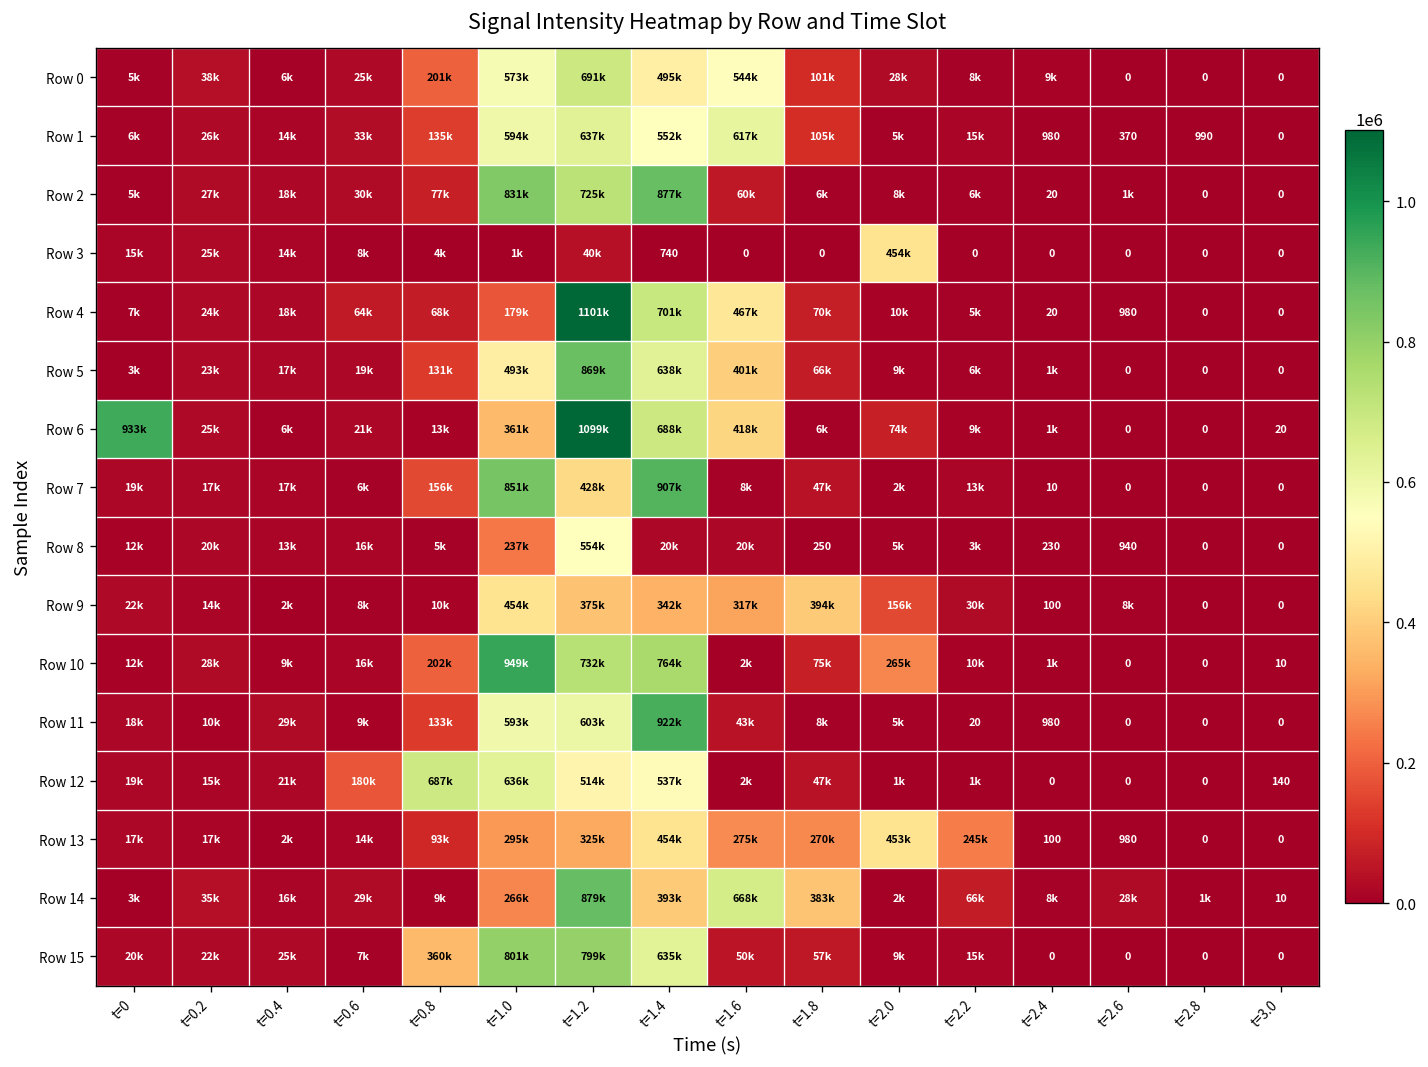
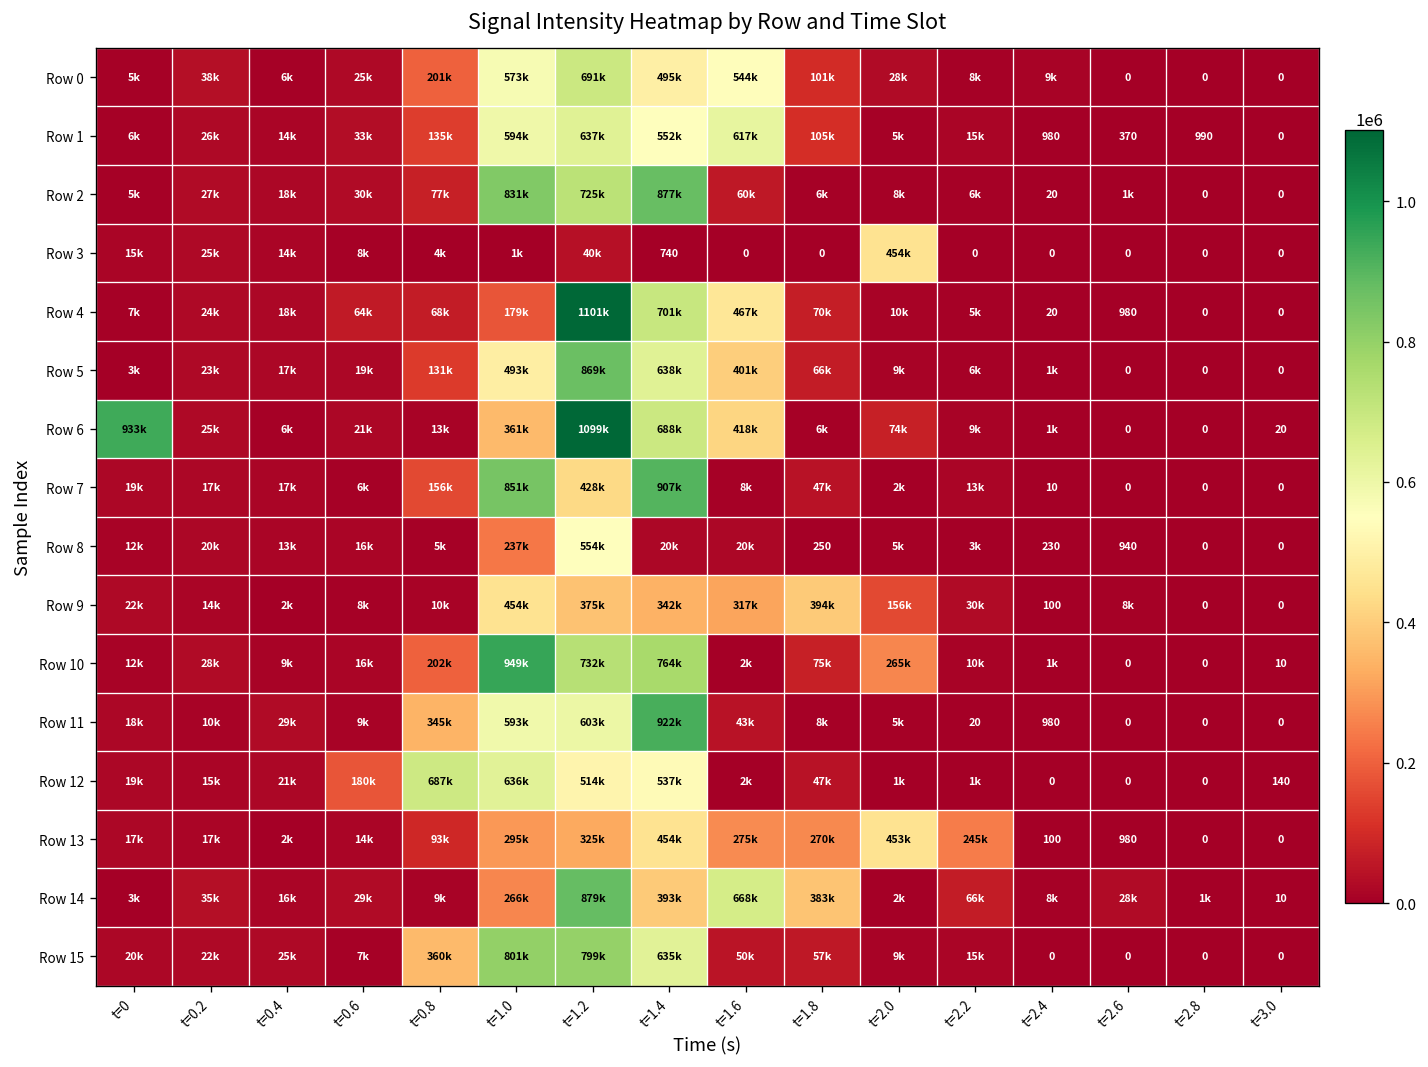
Row 11, t=0.8: 133k -> 345k
